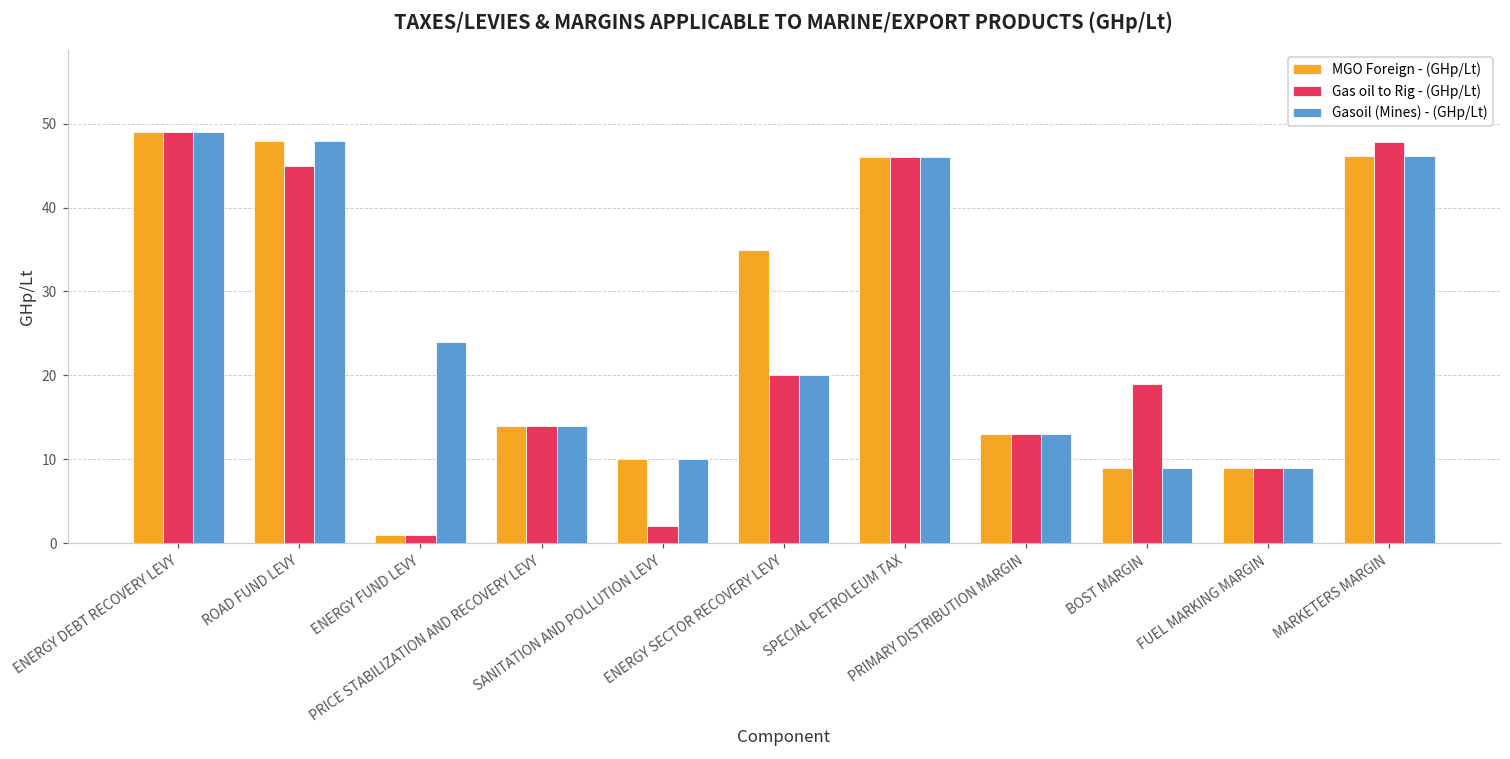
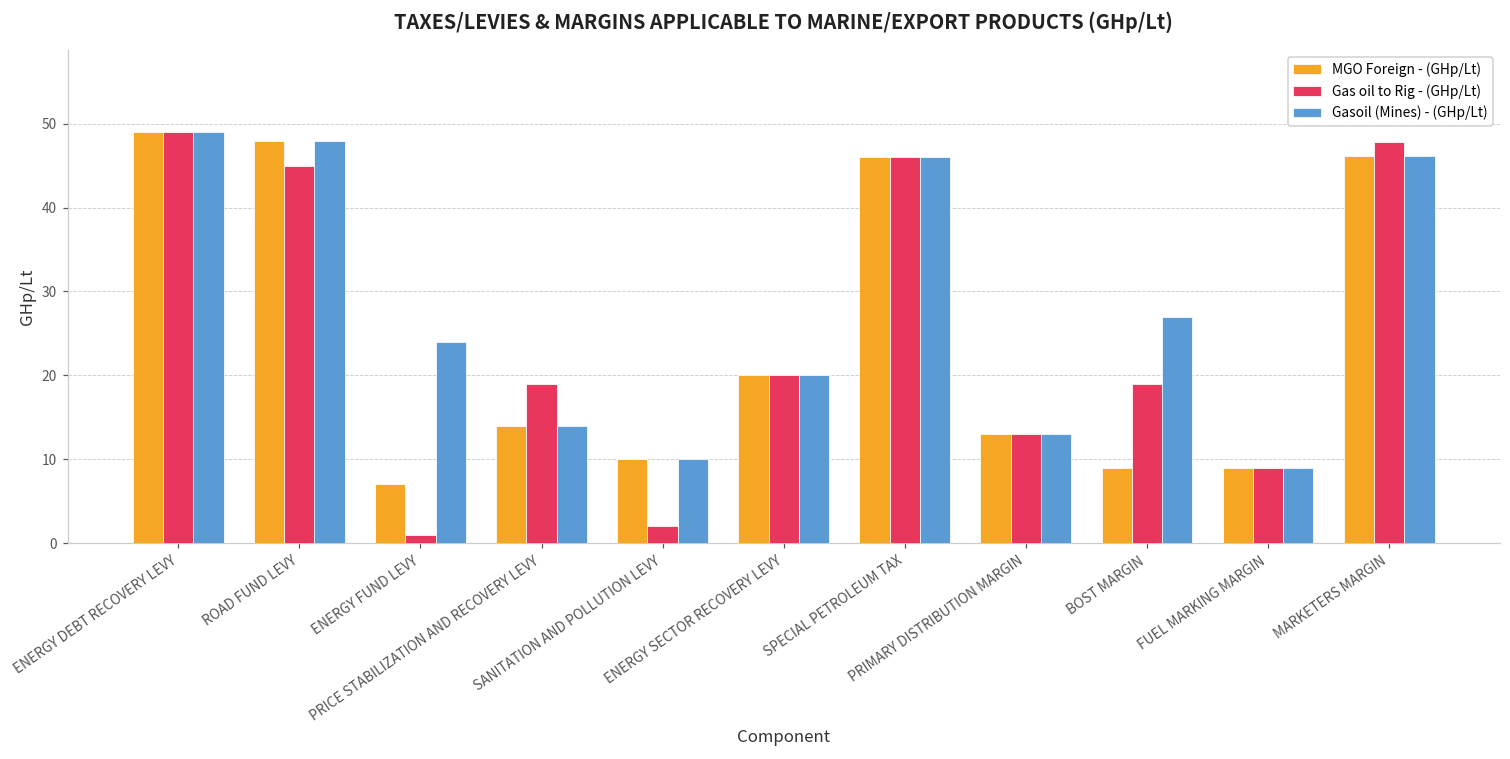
MGO Foreign - (GHp/Lt), ENERGY FUND LEVY: 1 -> 7
Gas oil to Rig - (GHp/Lt), PRICE STABILIZATION AND RECOVERY LEVY: 14 -> 19
MGO Foreign - (GHp/Lt), ENERGY SECTOR RECOVERY LEVY: 35 -> 20
Gasoil (Mines) - (GHp/Lt), BOST MARGIN: 9 -> 27
